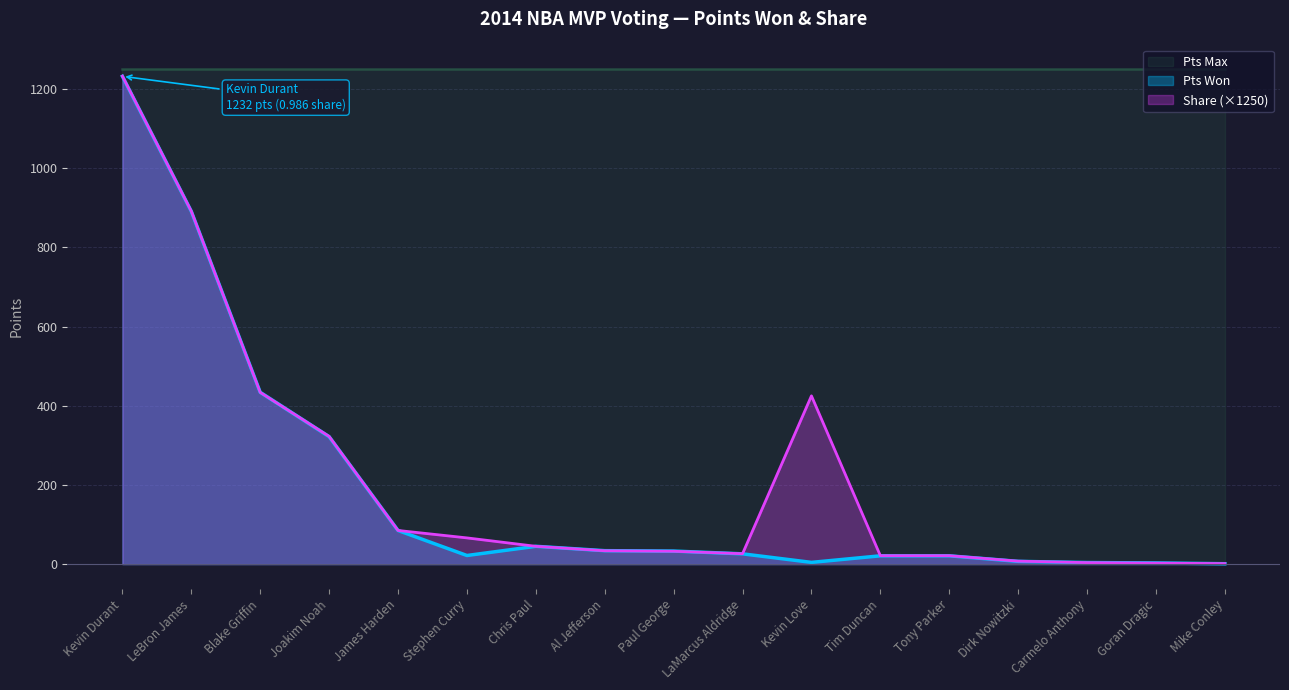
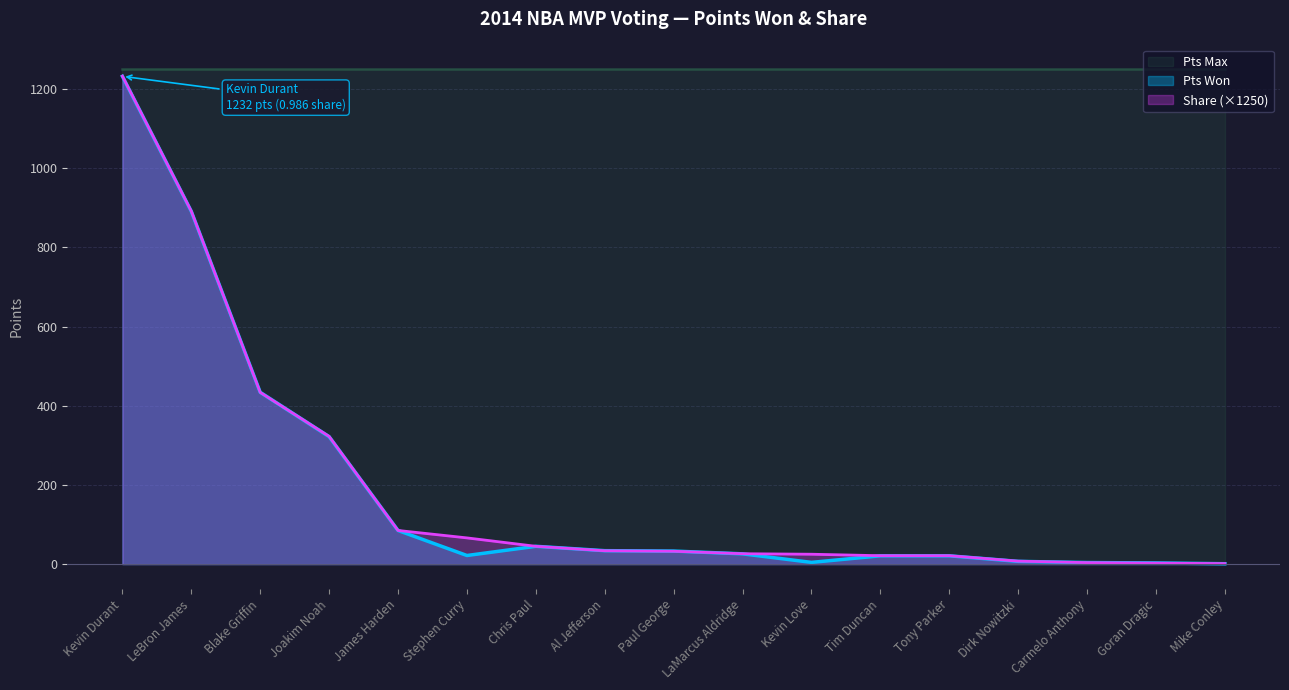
Share (×1250), Kevin Love: 430 -> 30
